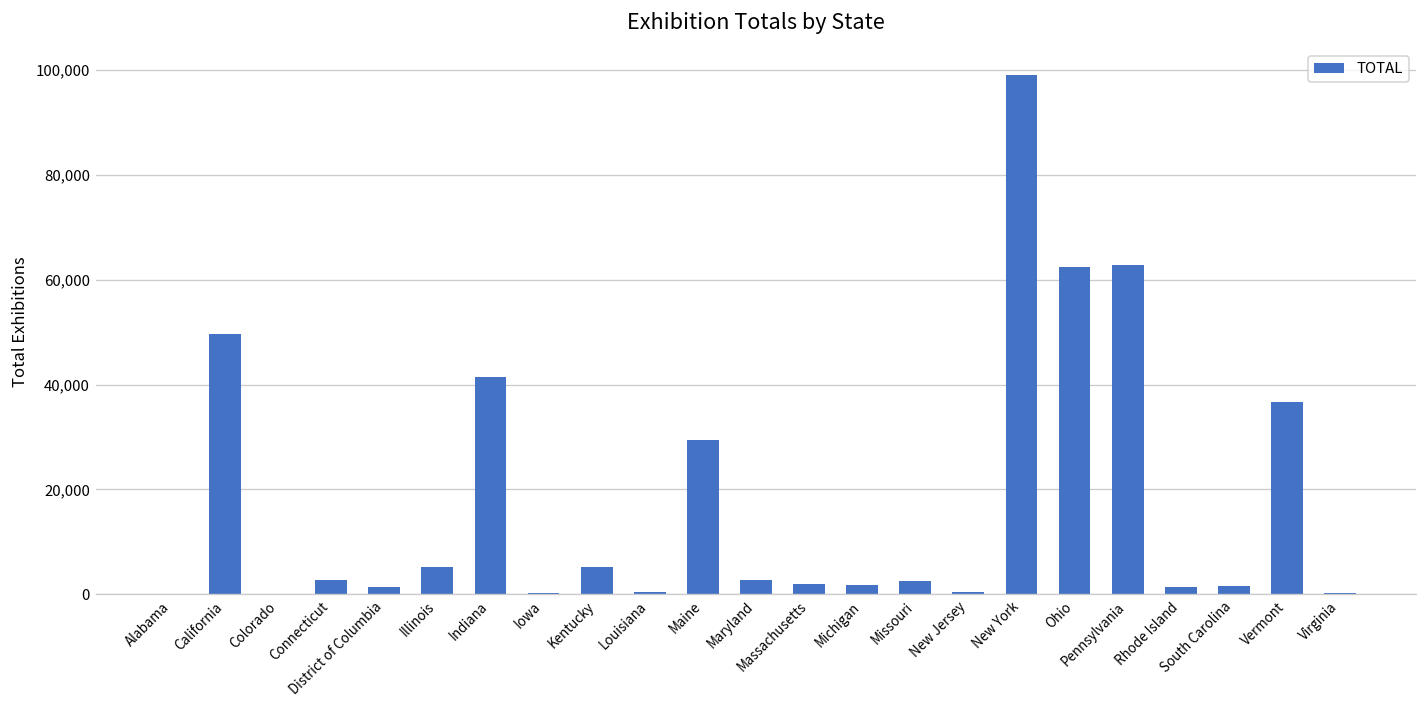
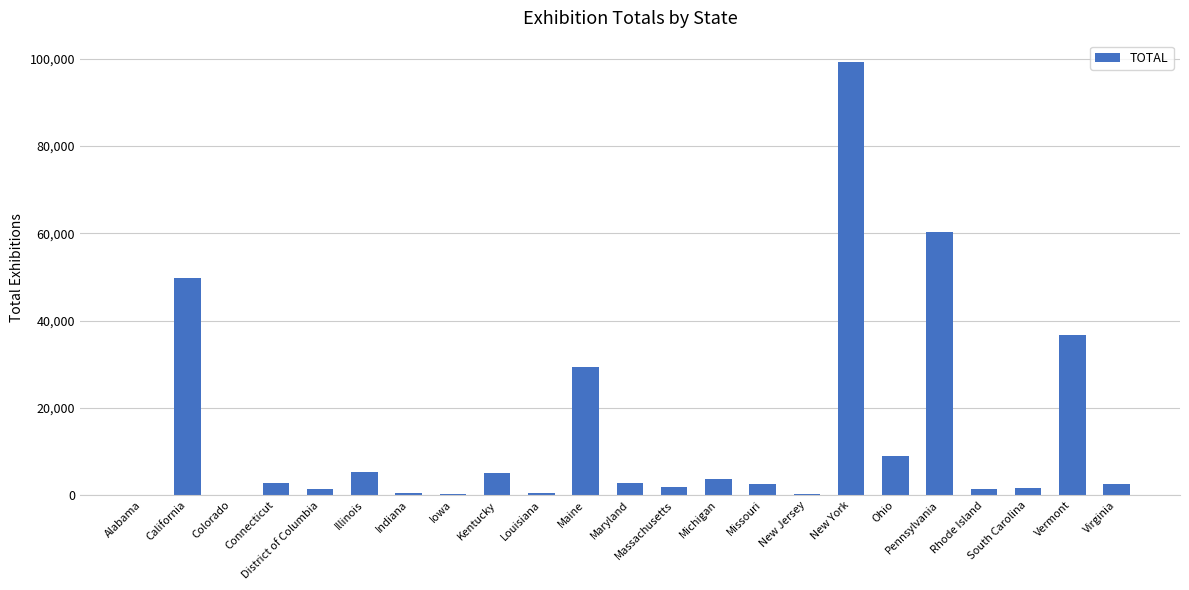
Indiana: 41,000 -> 0
Michigan: 2,000 -> 4,000
Ohio: 62,000 -> 9,000
Pennsylvania: 63,000 -> 60,000
Virginia: 0 -> 3,000
